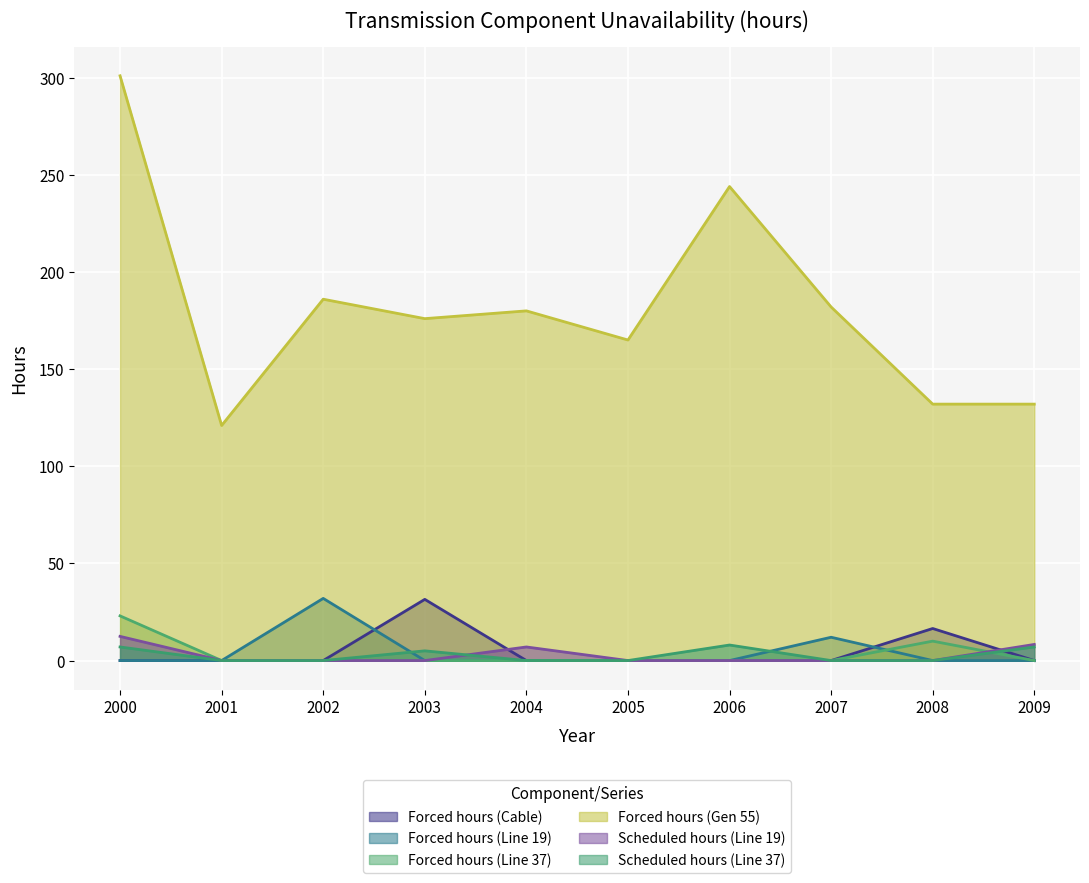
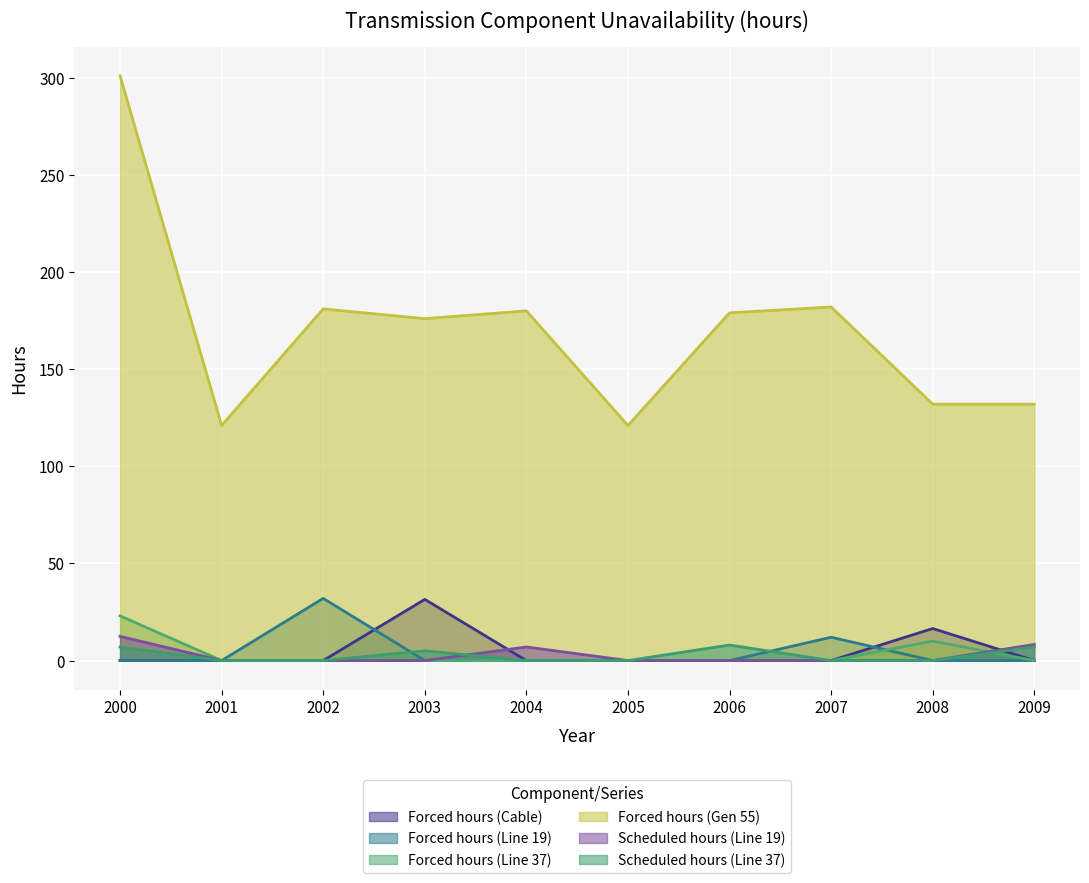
Forced hours (Gen 55), 2002: 186 -> 181
Forced hours (Gen 55), 2005: 165 -> 121
Forced hours (Gen 55), 2006: 244 -> 179
